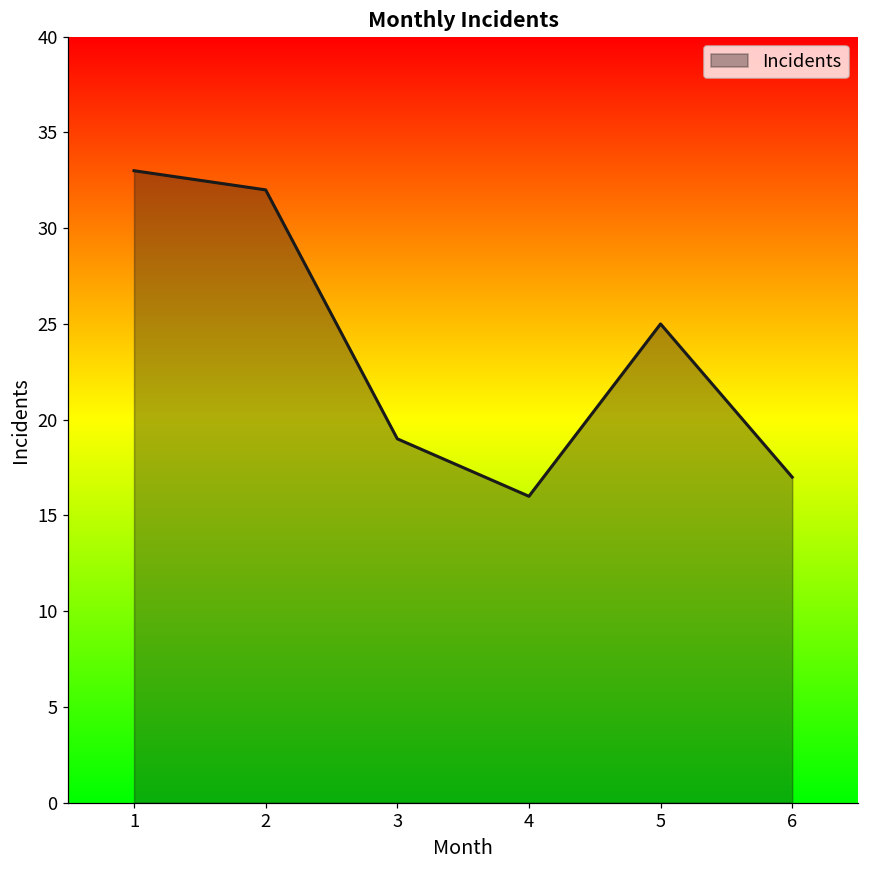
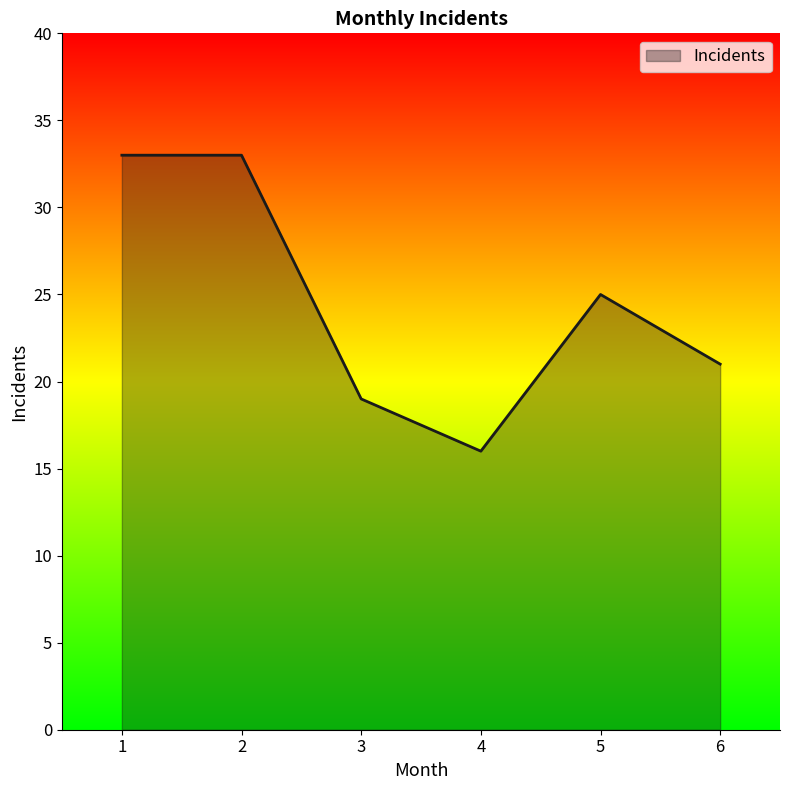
2: 32 -> 33
6: 17 -> 21
